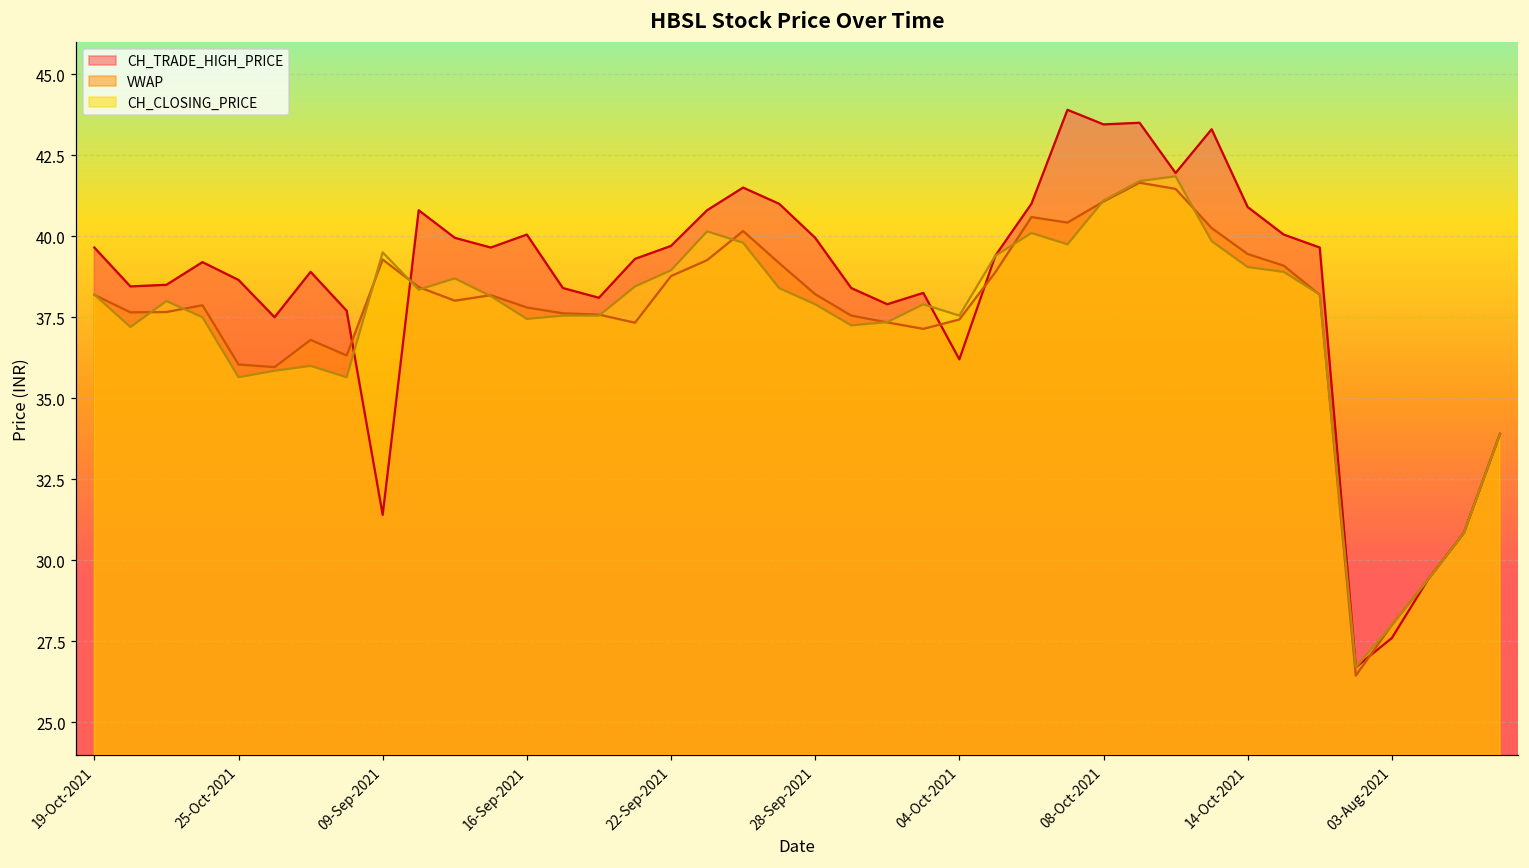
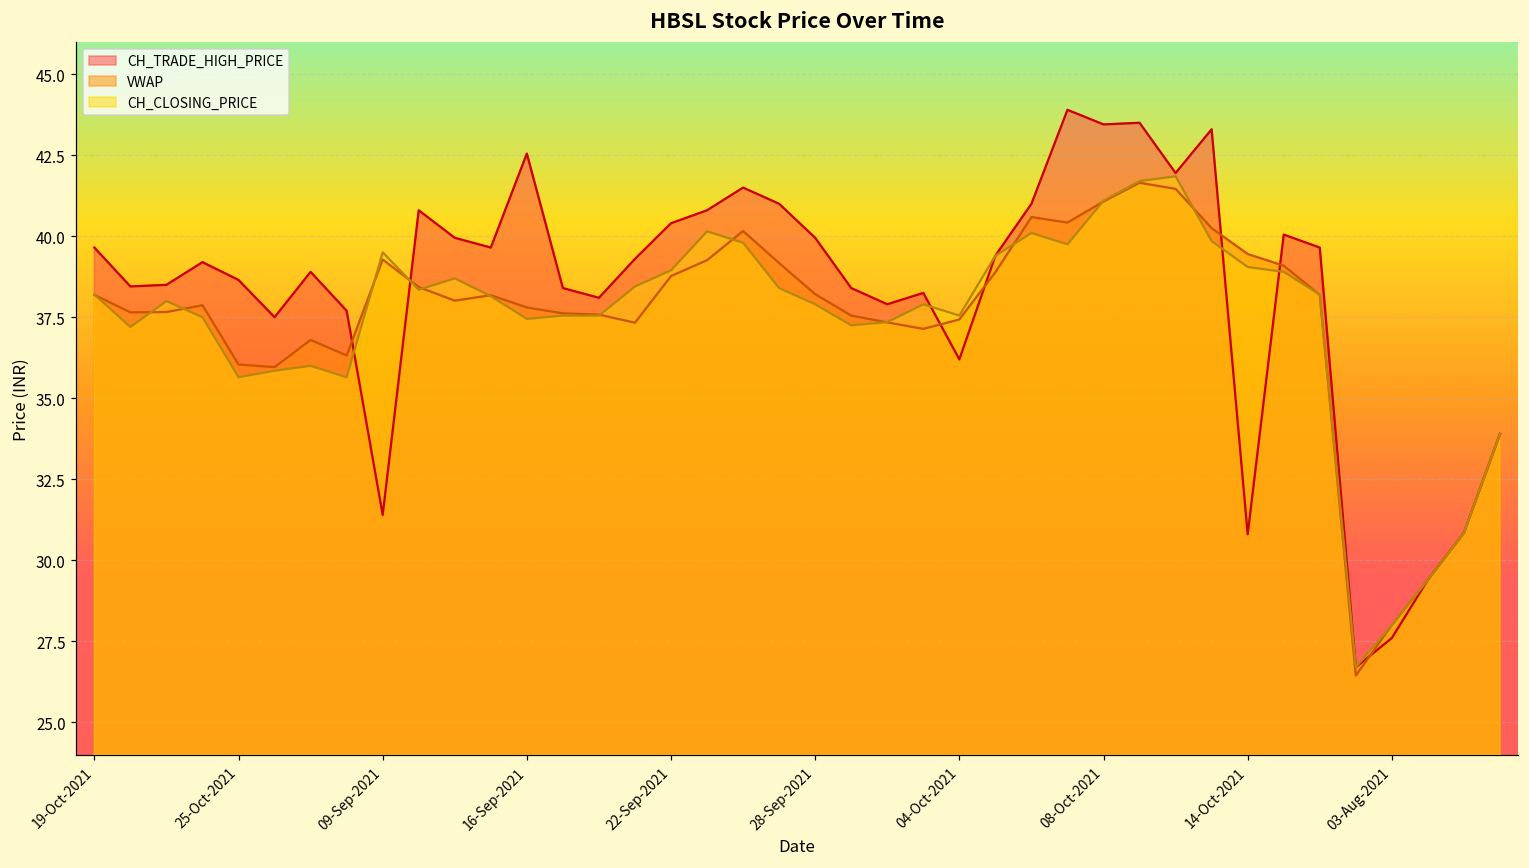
CH_TRADE_HIGH_PRICE, 16-Sep-2021: 40.1 -> 42.6
CH_TRADE_HIGH_PRICE, 22-Sep-2021: 39.7 -> 40.4
CH_TRADE_HIGH_PRICE, 14-Oct-2021: 40.9 -> 30.8
